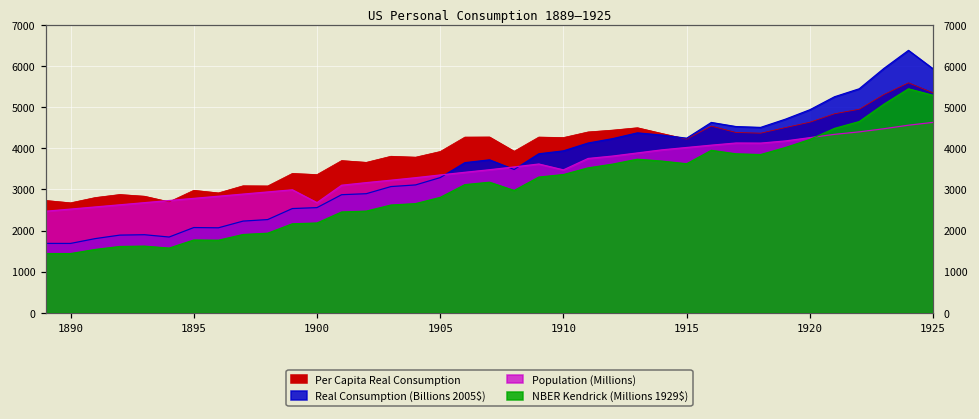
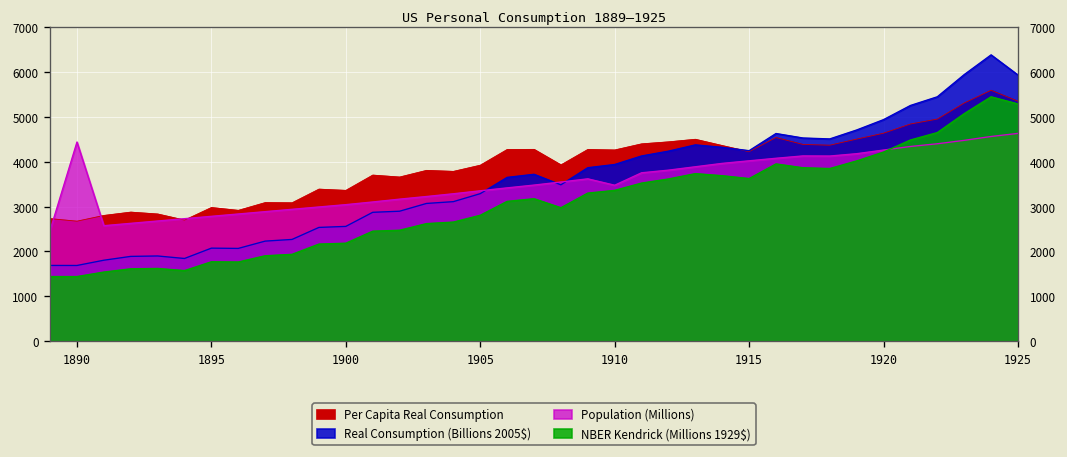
Population (Millions), 1890: 2500 -> 4400
Population (Millions), 1900: 2700 -> 3000
